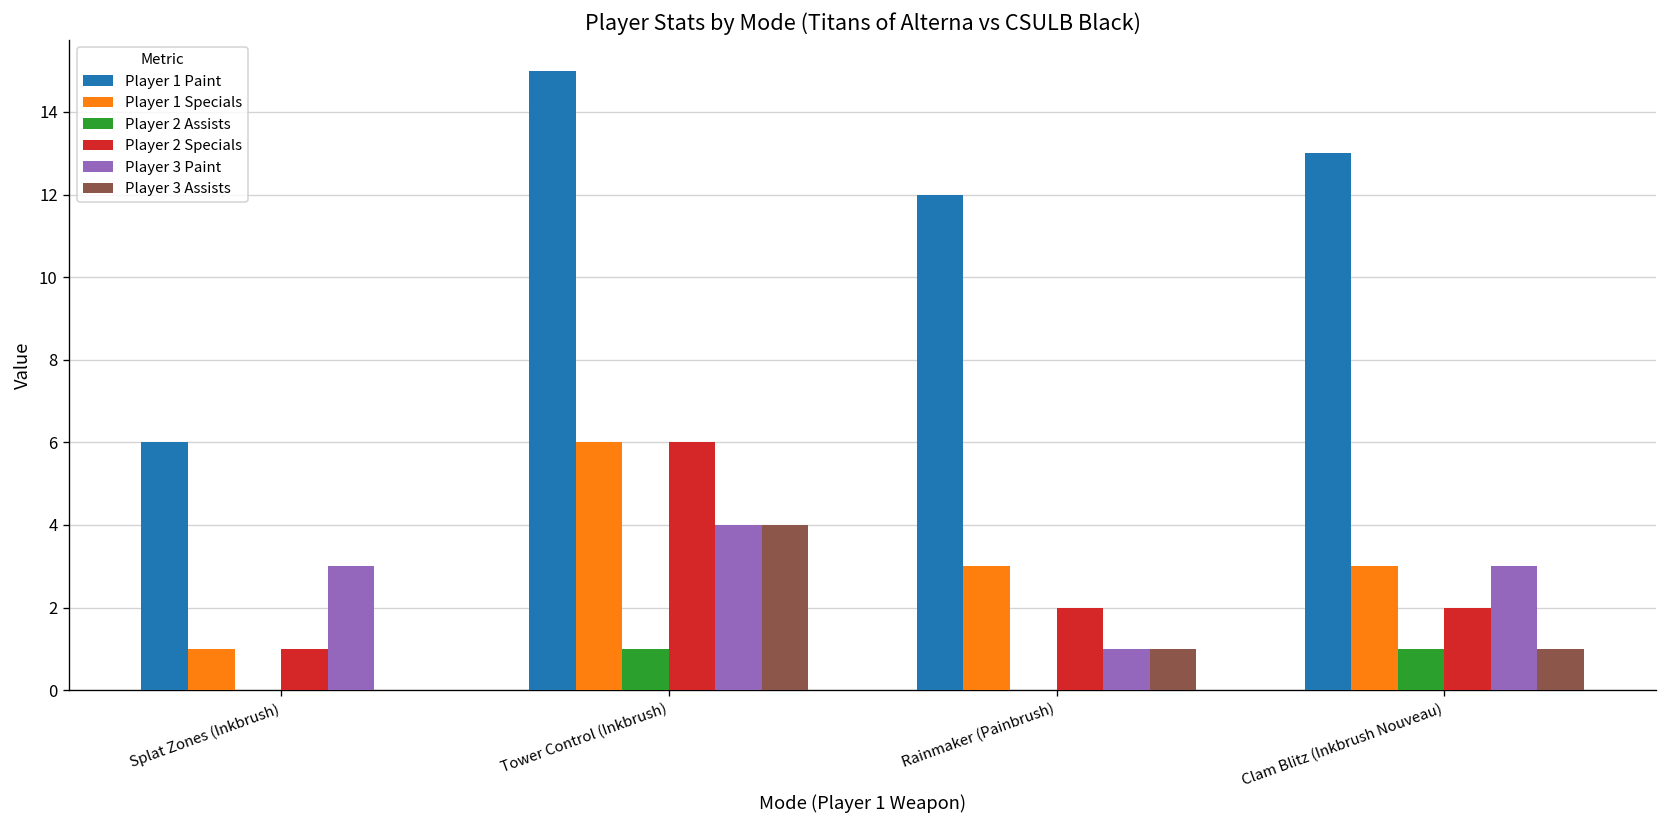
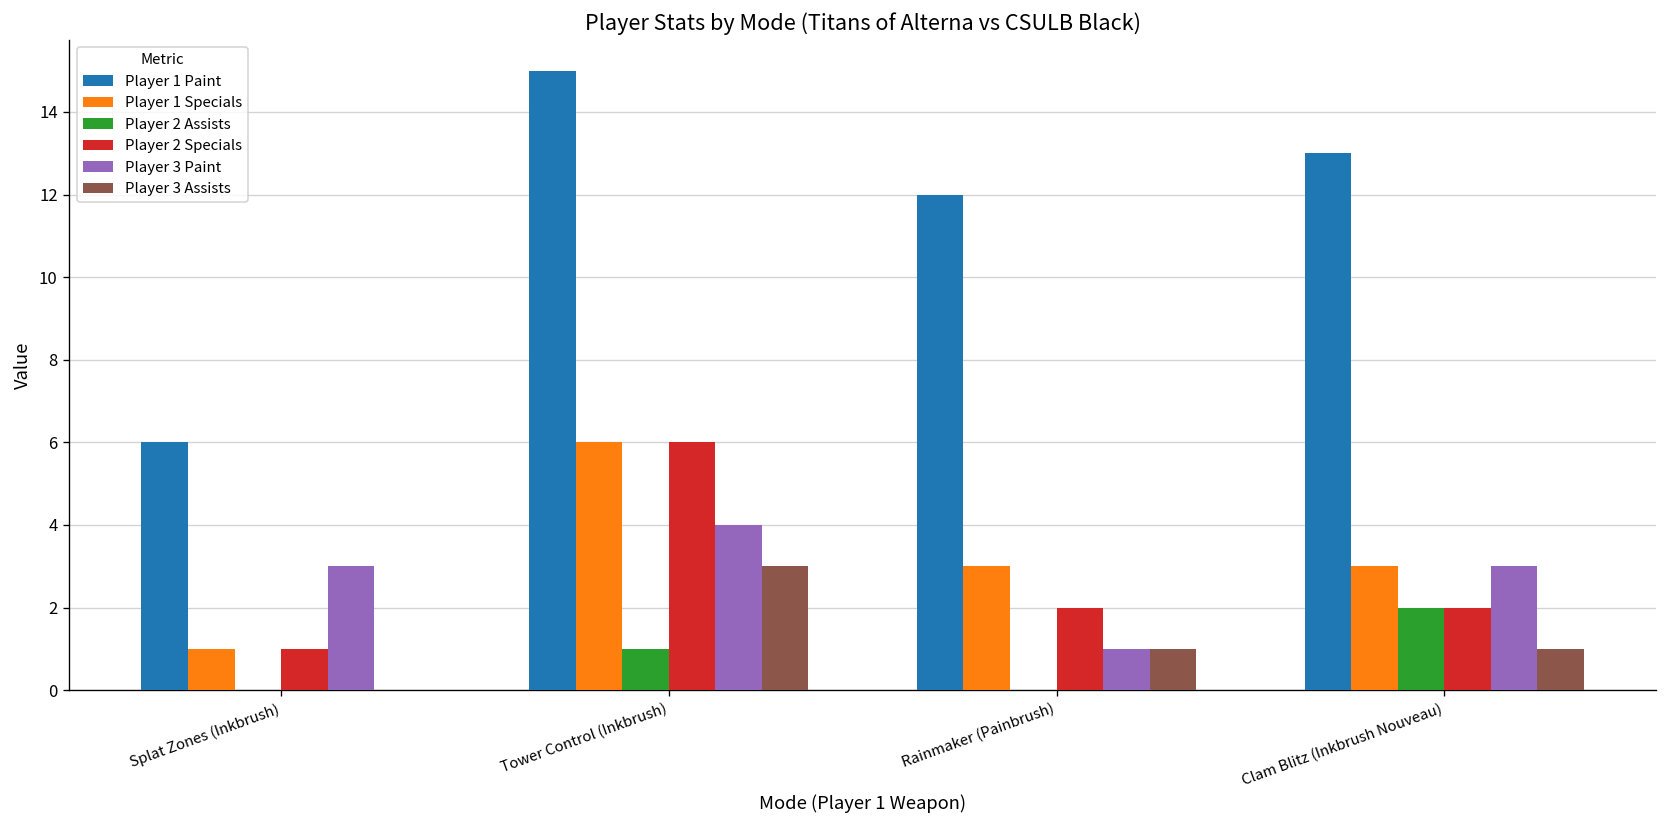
Player 3 Assists, Tower Control (Inkbrush): 4 -> 3
Player 2 Assists, Clam Blitz (Inkbrush Nouveau): 1 -> 2
